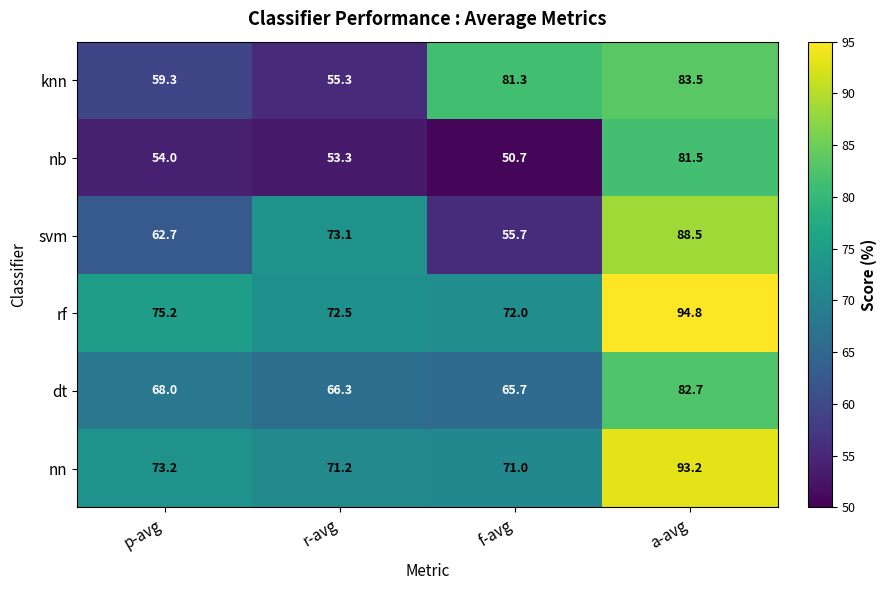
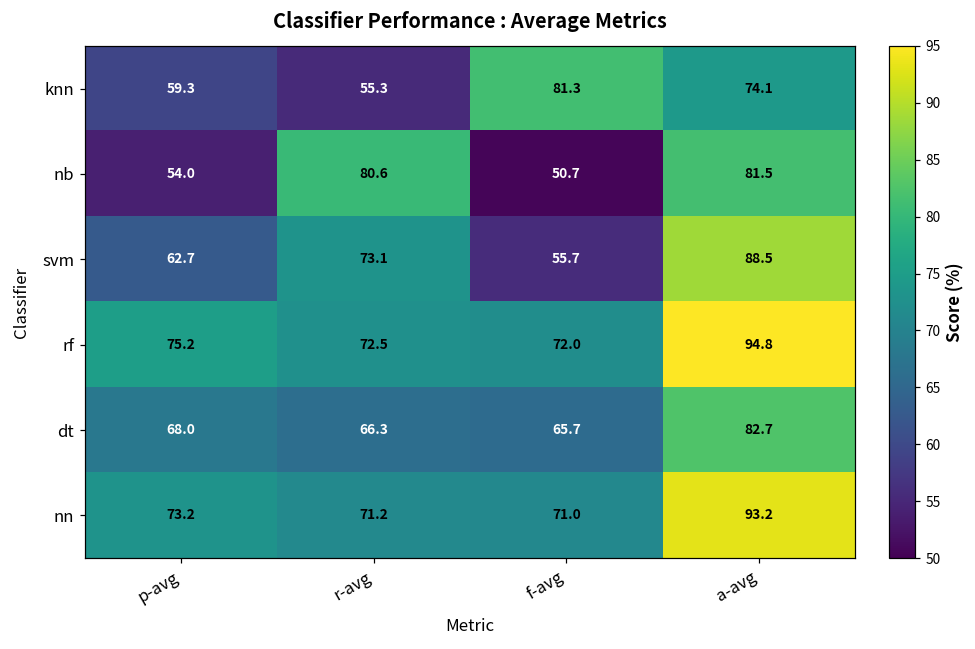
knn, a-avg: 83.5 -> 74.1
nb, r-avg: 53.3 -> 80.6
